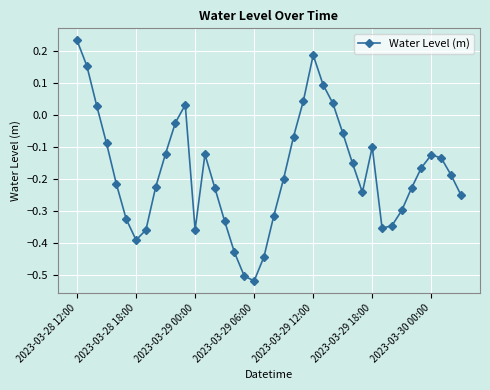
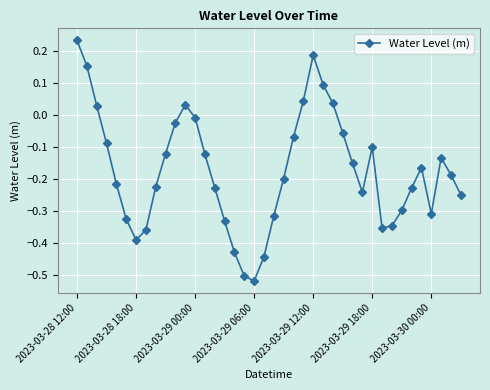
2023-03-29 00:00: -0.36 -> -0.01
2023-03-30 00:00: -0.13 -> -0.31
